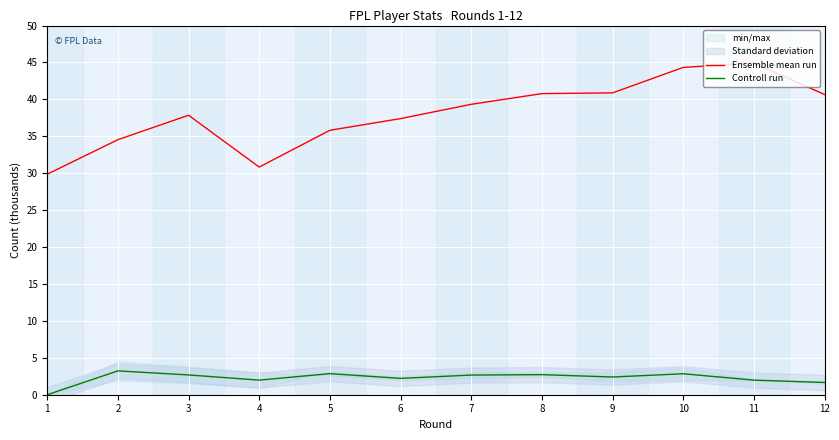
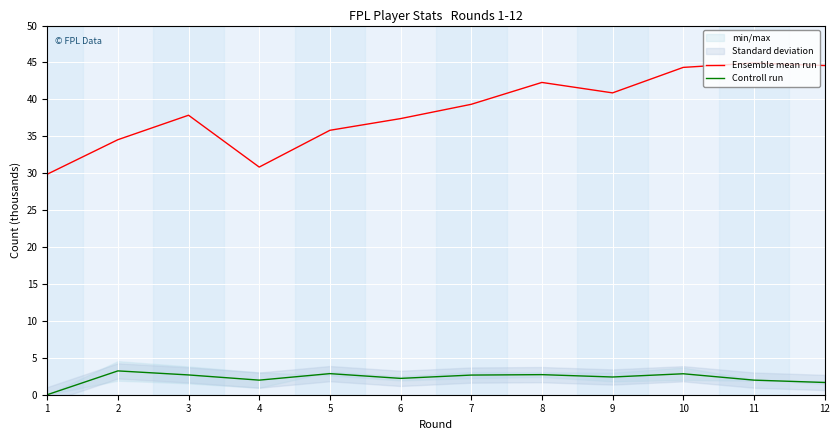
Ensemble mean run, 8: 41 -> 42
Ensemble mean run, 12: 41 -> 45
